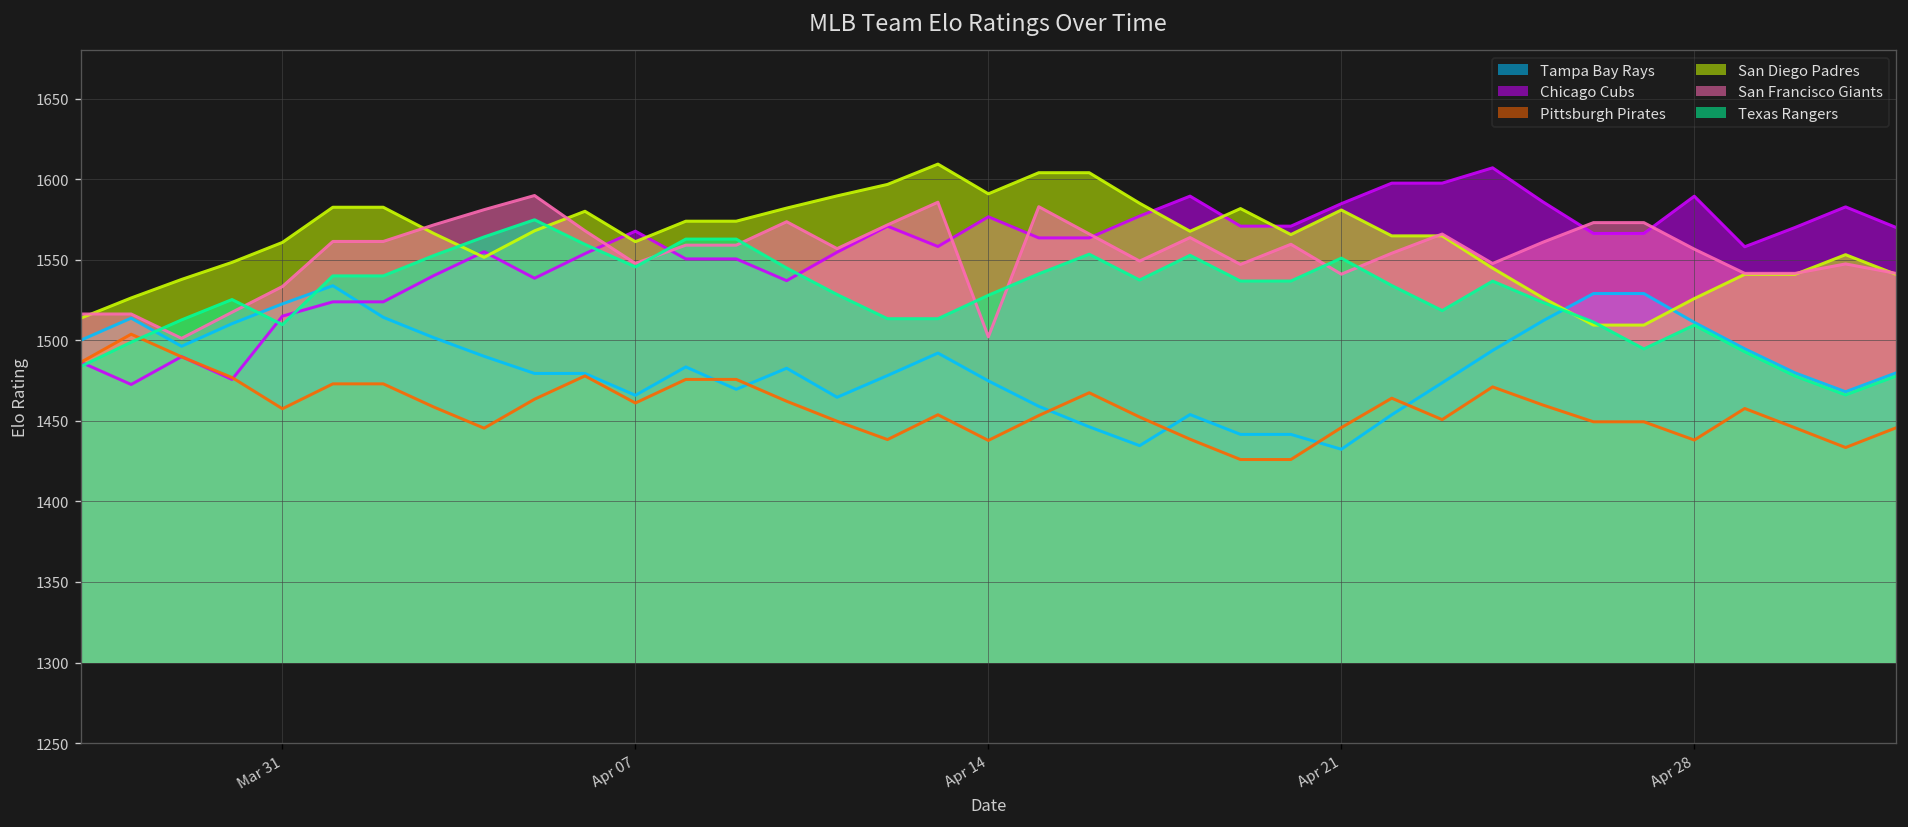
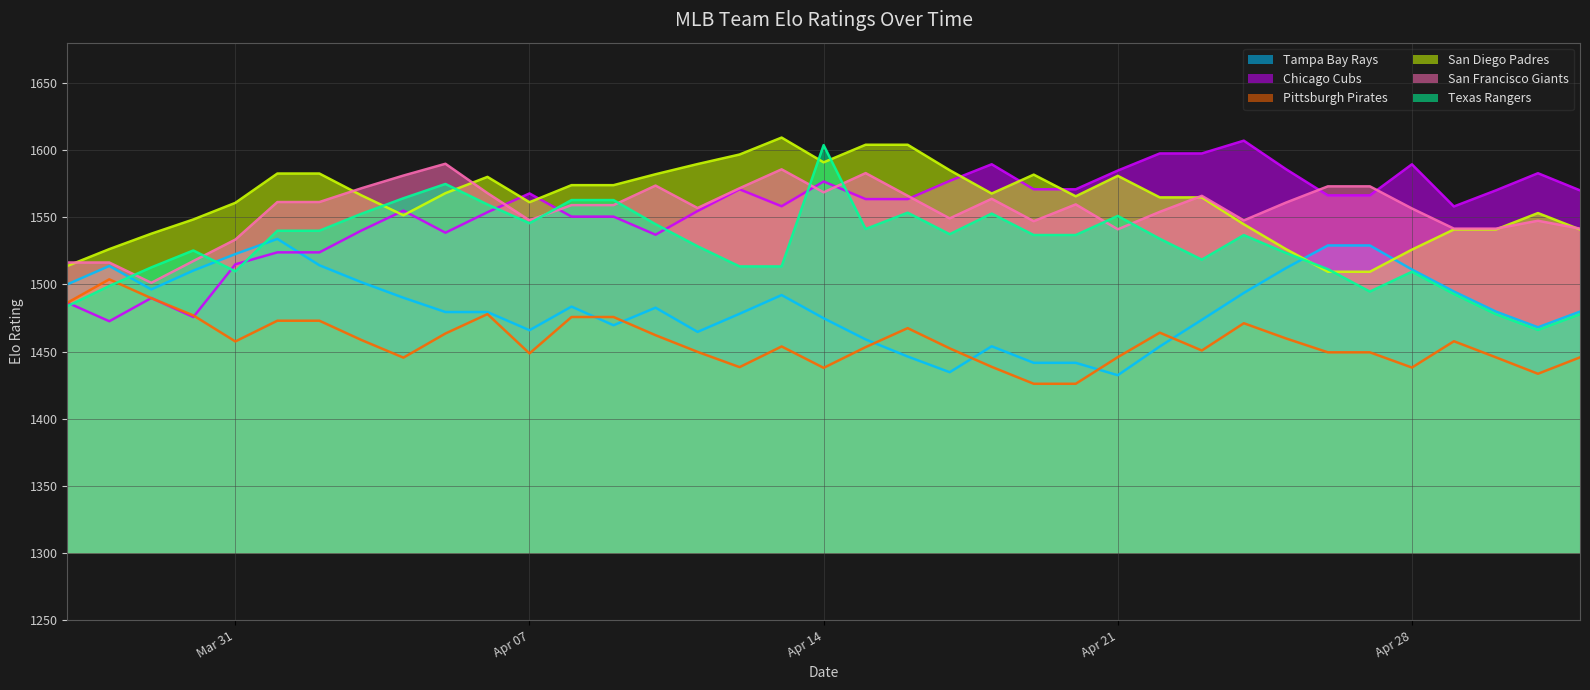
Pittsburgh Pirates, Apr 07: 1461 -> 1449
San Francisco Giants, Apr 14: 1502 -> 1569
Texas Rangers, Apr 14: 1528 -> 1604
